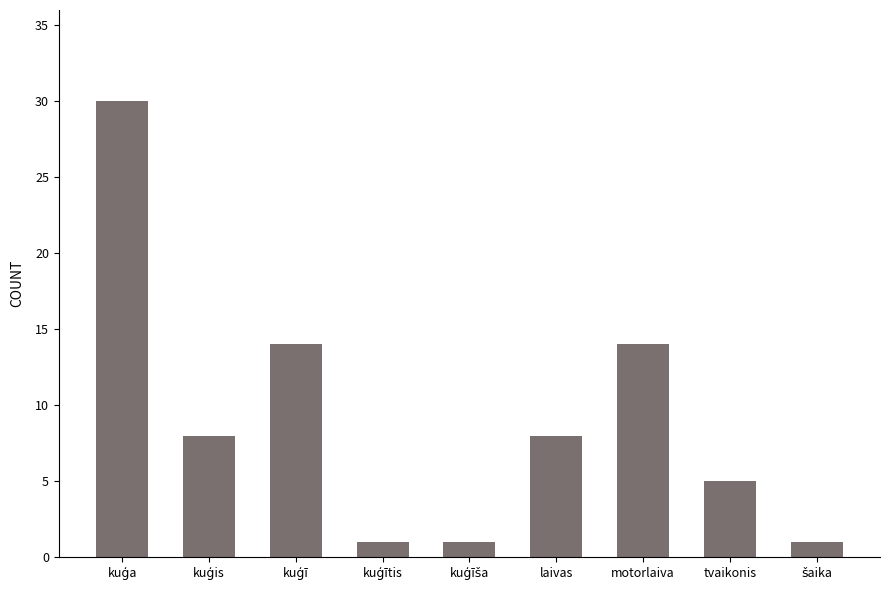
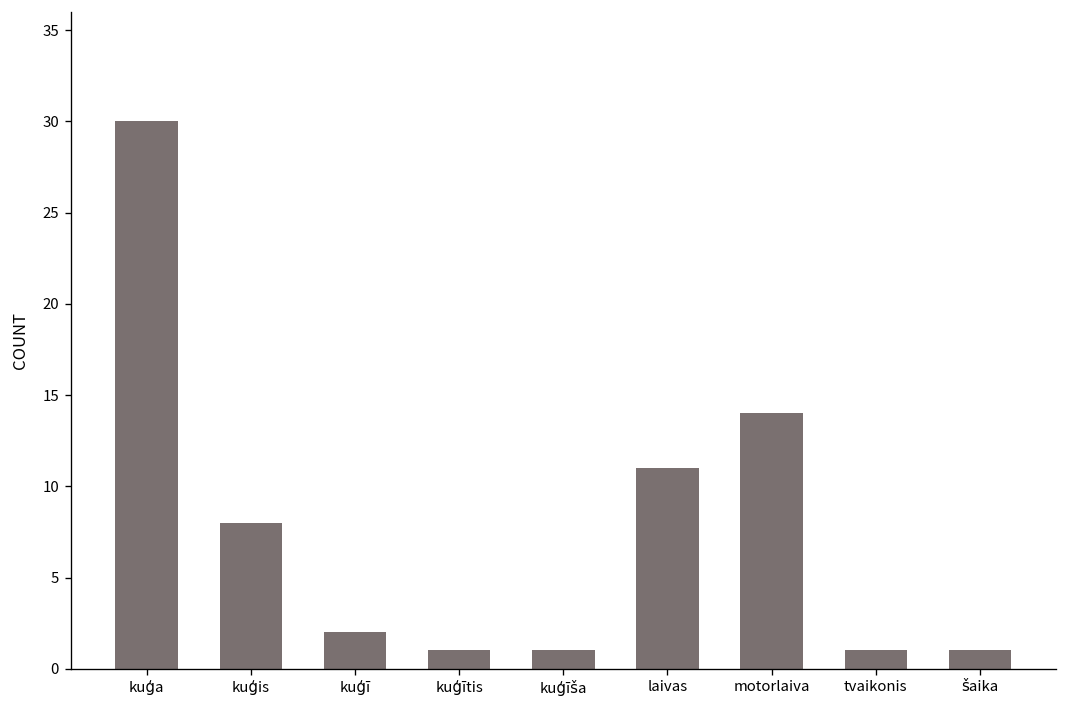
kuģī: 14 -> 2
laivas: 8 -> 11
tvaikonis: 5 -> 1
